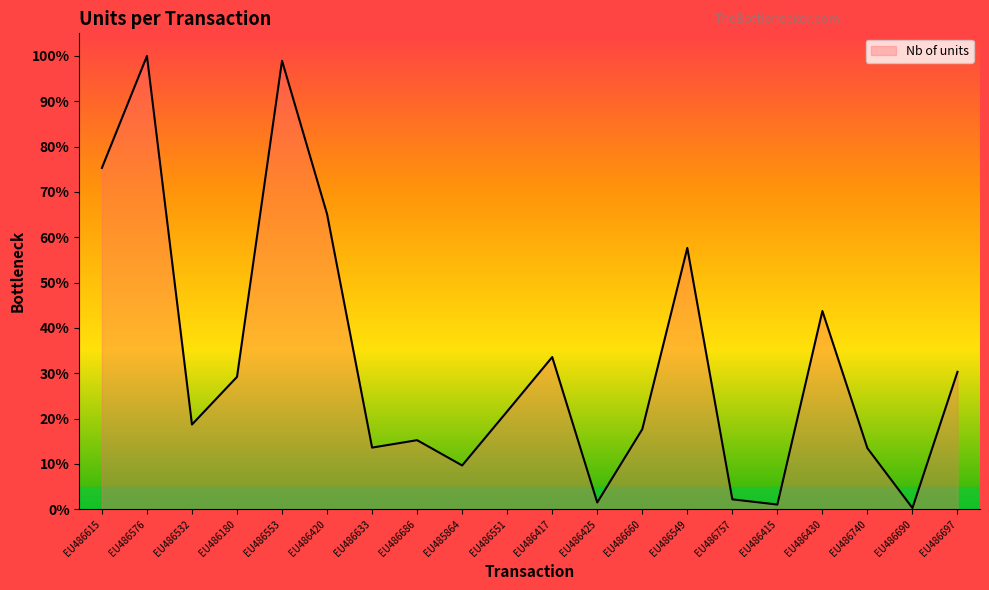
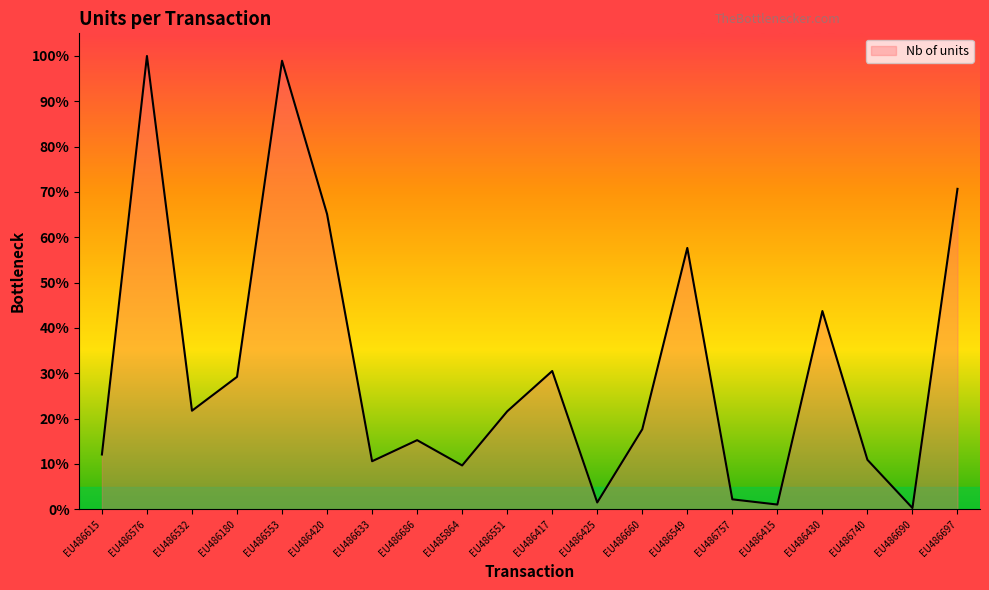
EU486615: 75% -> 12%
EU486532: 19% -> 22%
EU486633: 14% -> 11%
EU486417: 34% -> 30%
EU486740: 13% -> 11%
EU486697: 30% -> 71%
